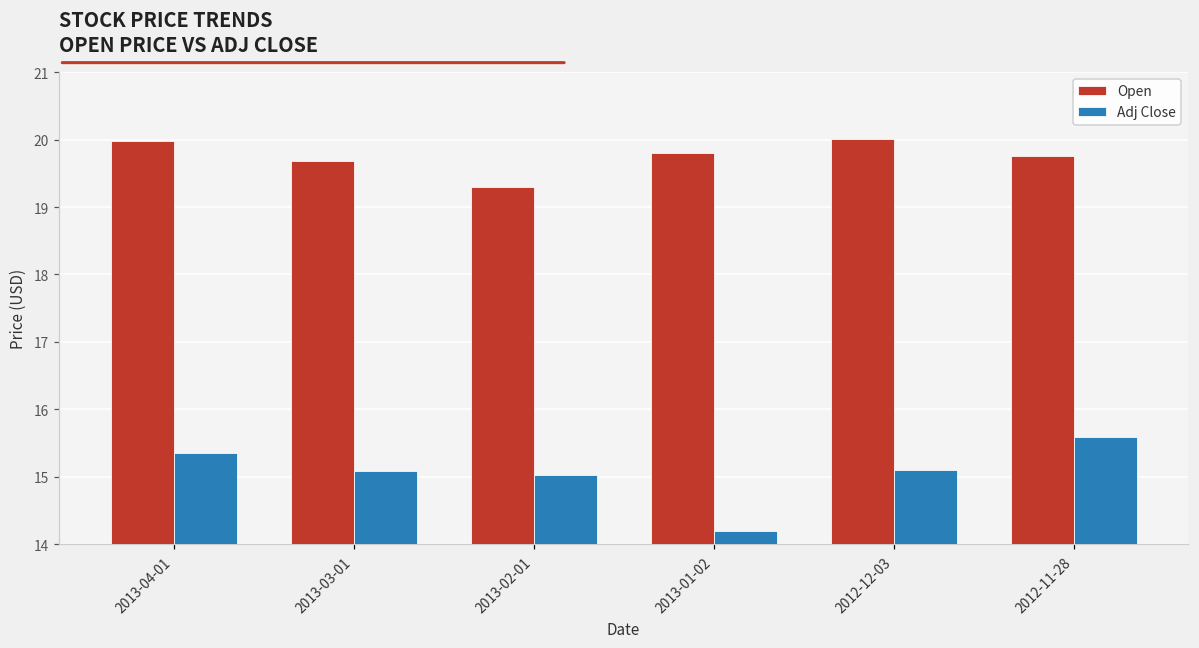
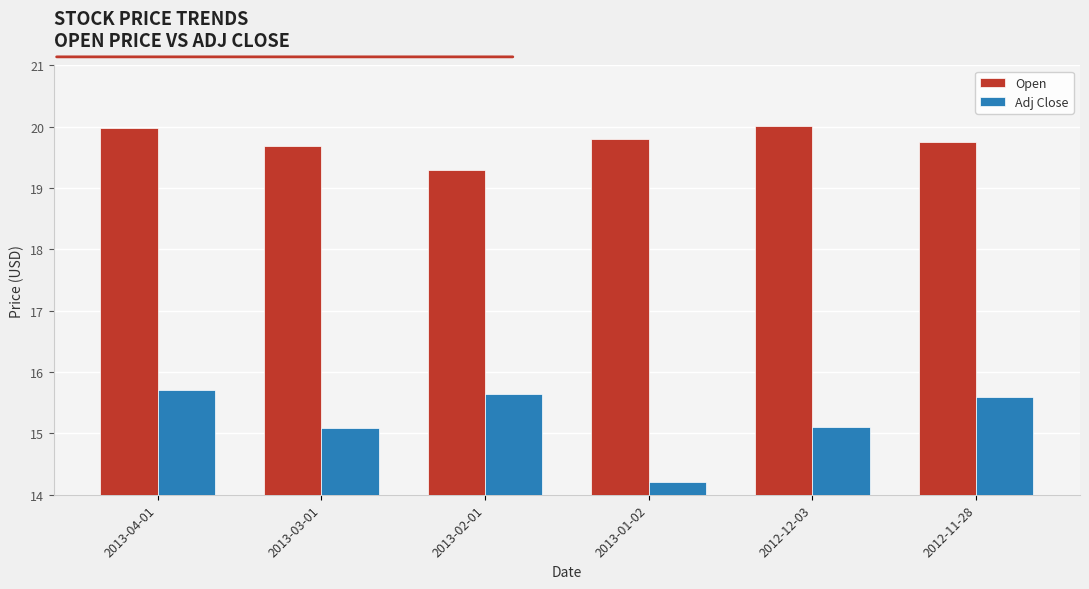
Adj Close, 2013-04-01: 15.4 -> 15.7
Adj Close, 2013-02-01: 15.0 -> 15.6
